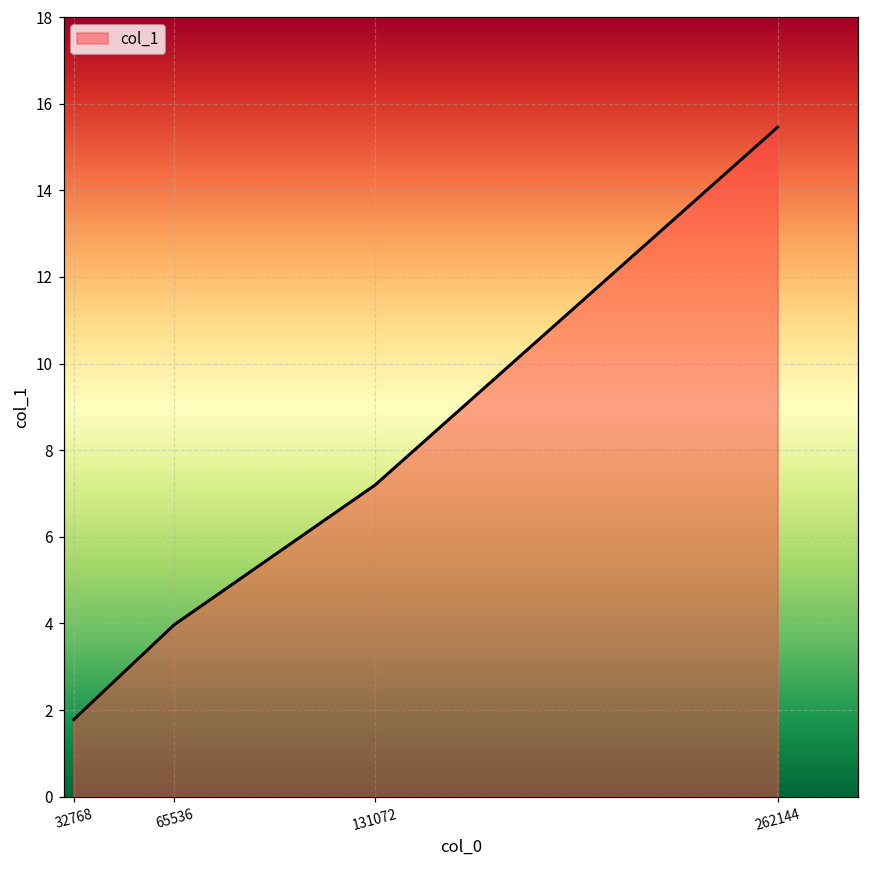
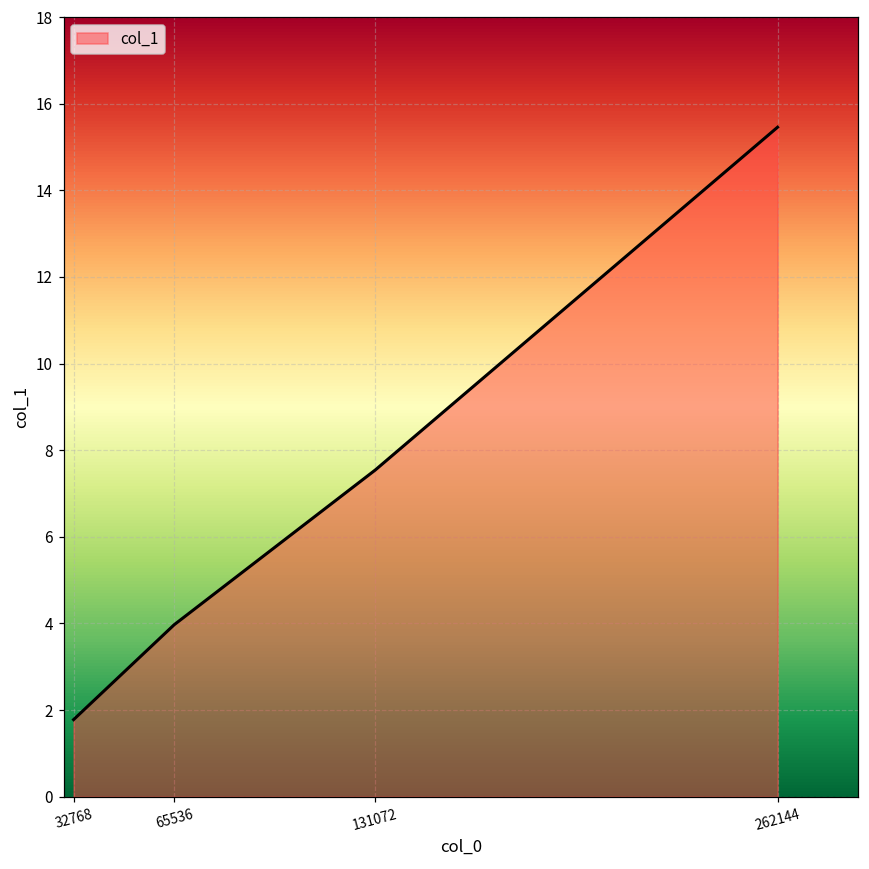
131072: 7.2 -> 7.5
